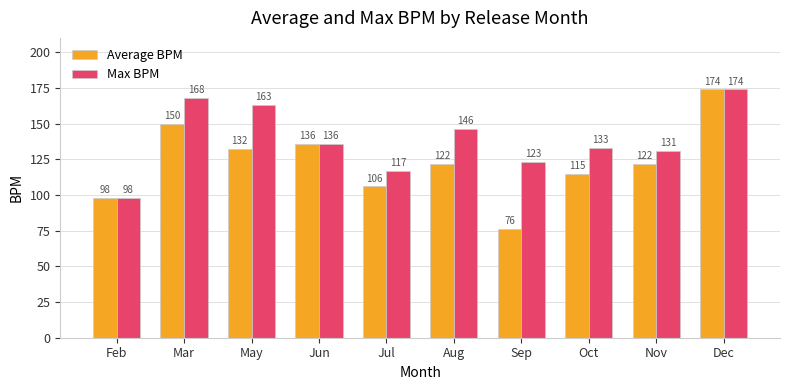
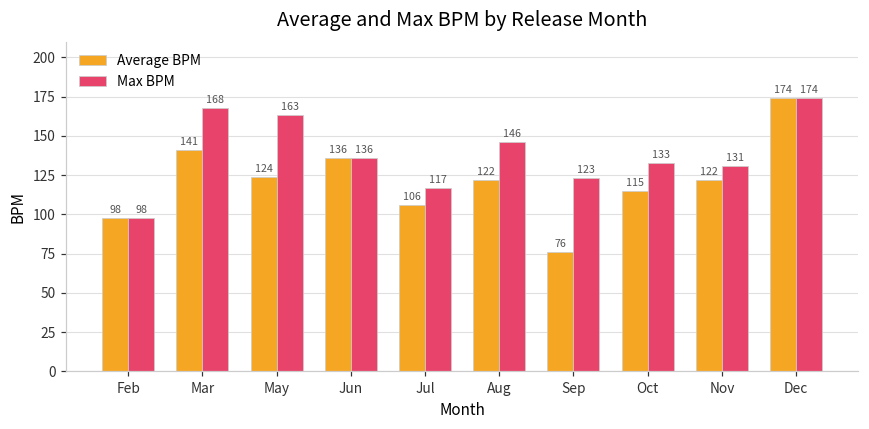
Average BPM, Mar: 150 -> 141
Average BPM, May: 132 -> 124
